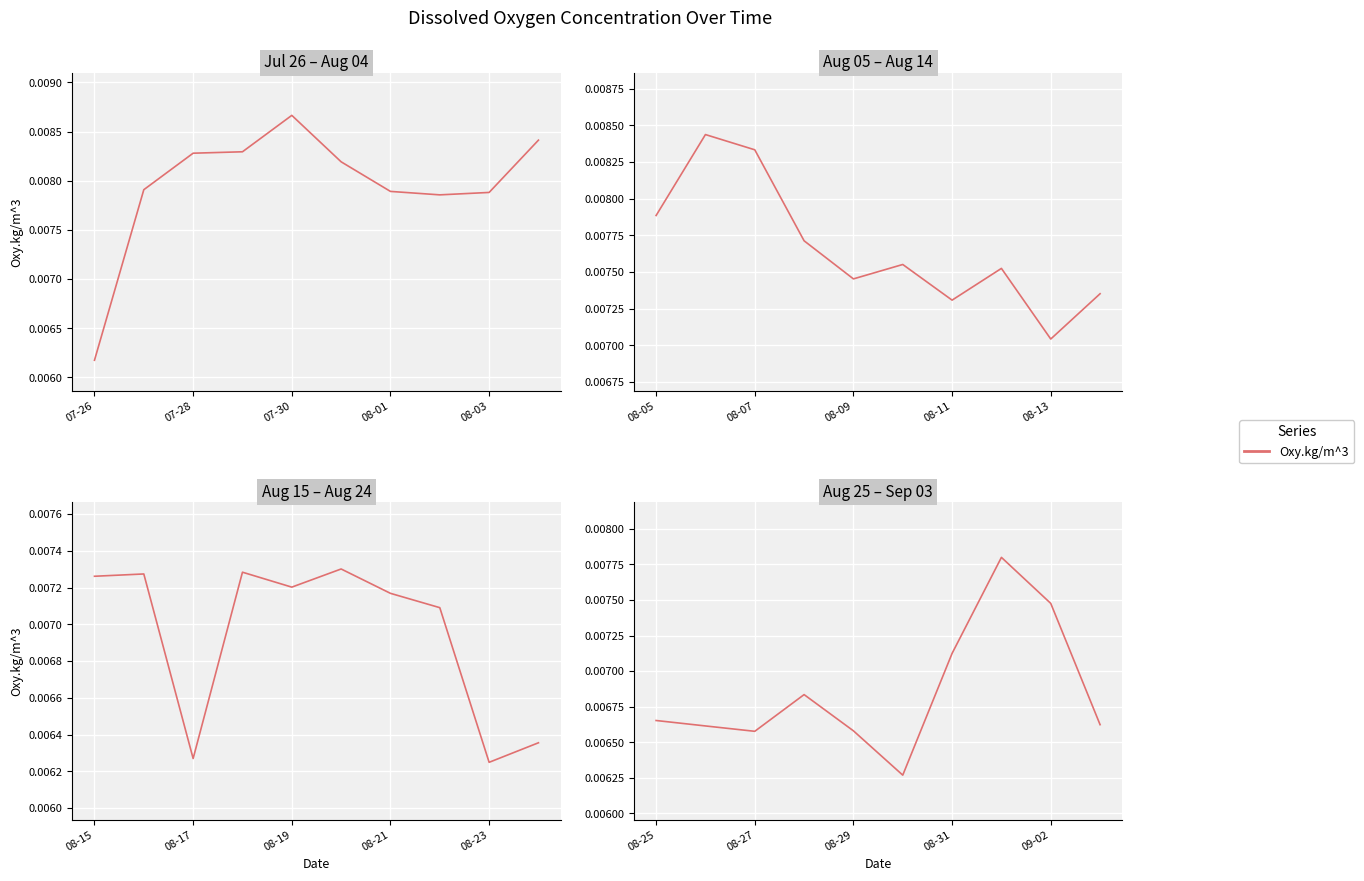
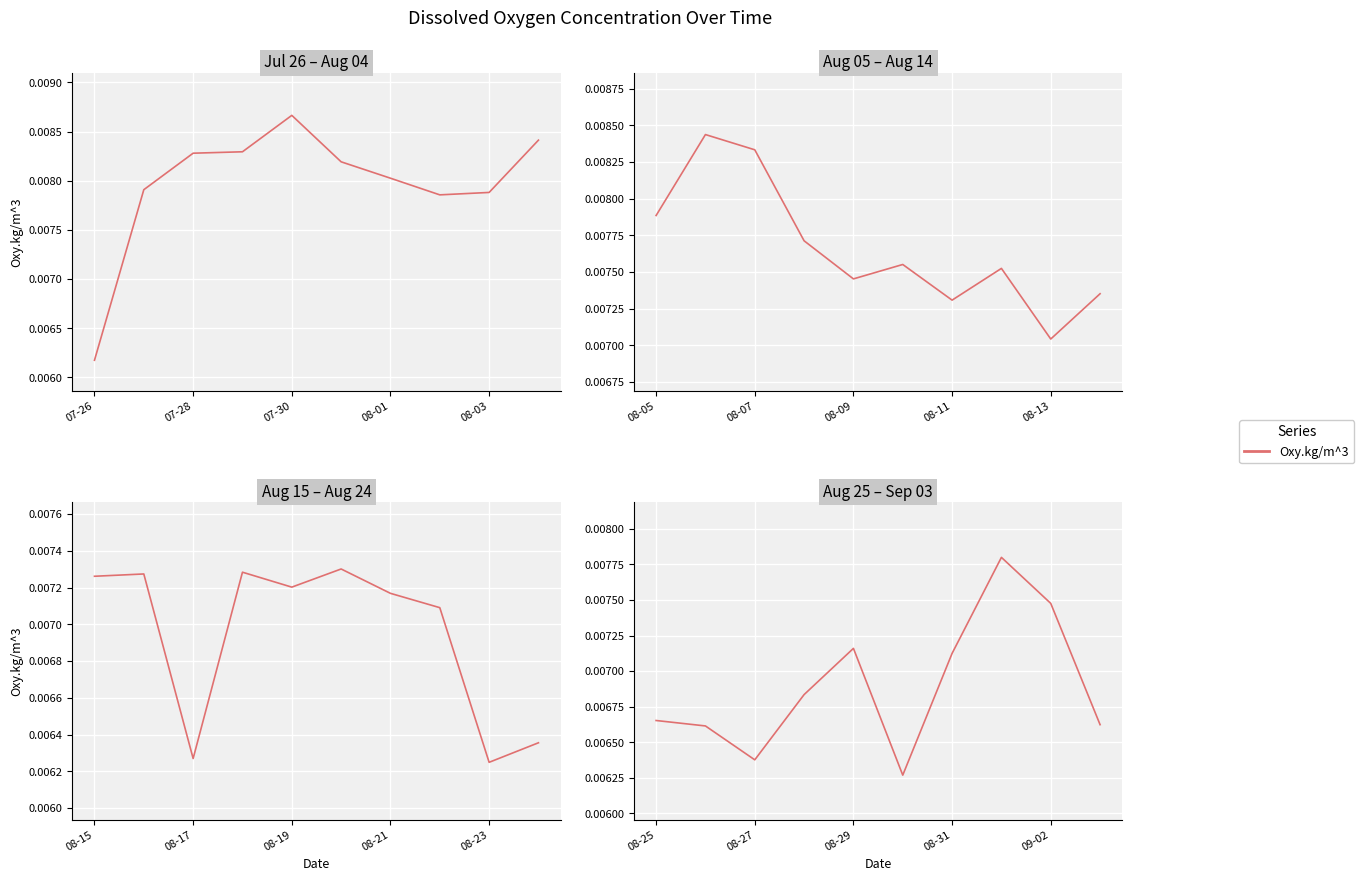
Jul 26 – Aug 04, 08-01: 0.0079 -> 0.0080
Aug 25 – Sep 03, 08-27: 0.00658 -> 0.00638
Aug 25 – Sep 03, 08-29: 0.00658 -> 0.00716
